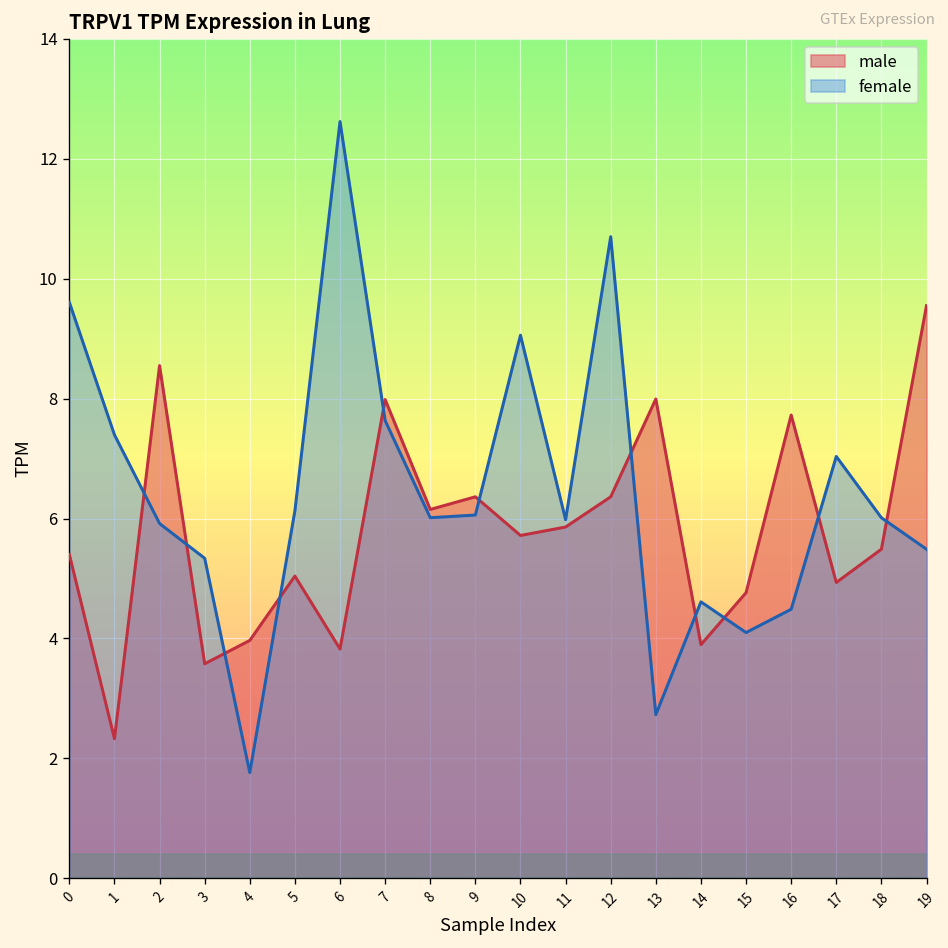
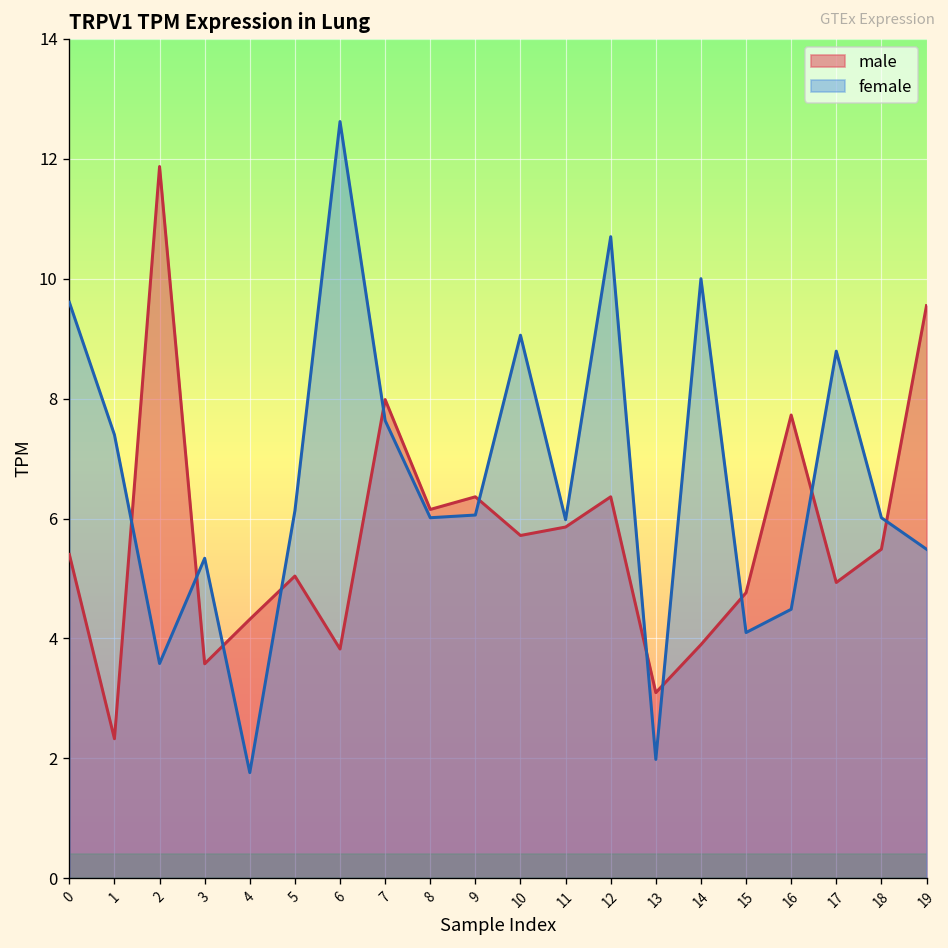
male, 2: 8.6 -> 11.9
female, 2: 5.9 -> 3.6
male, 4: 4.0 -> 4.3
male, 13: 8.0 -> 3.1
female, 13: 2.7 -> 2.0
female, 14: 4.6 -> 10.0
female, 17: 7.0 -> 8.8
